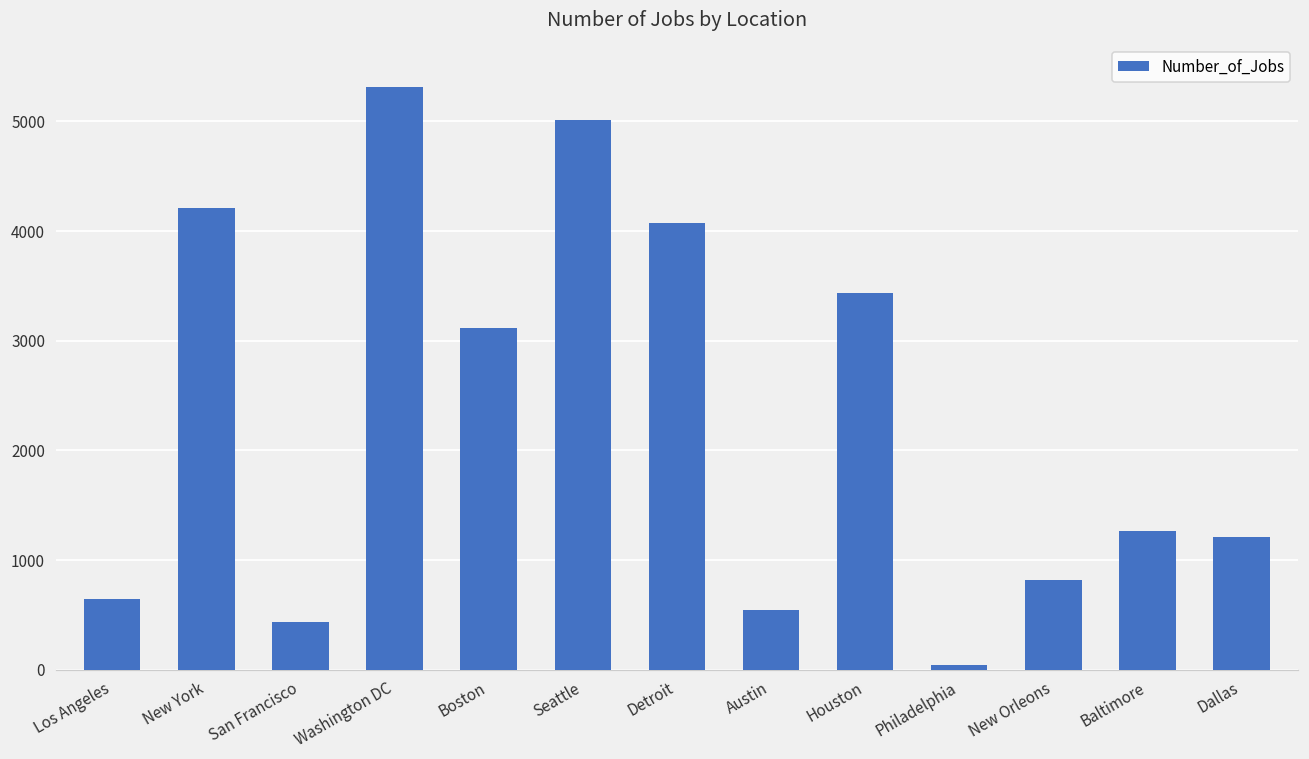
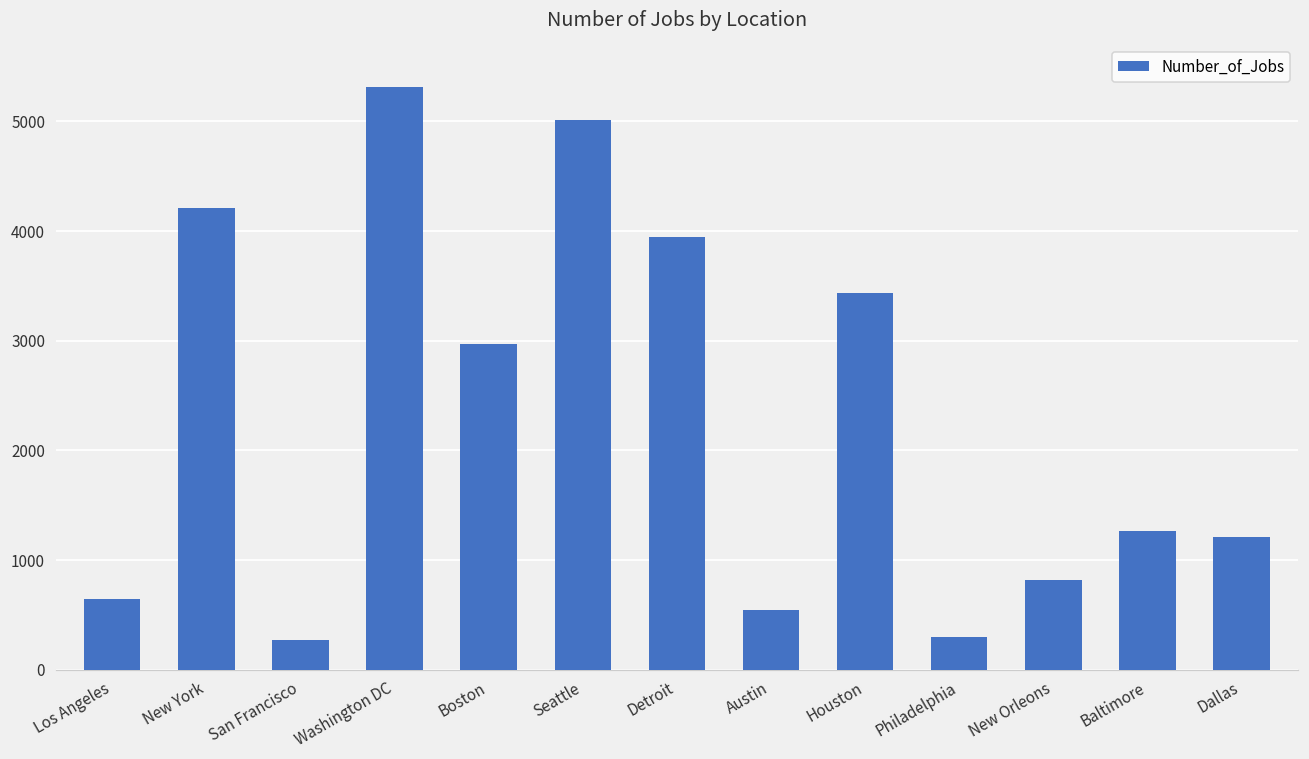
San Francisco: 400 -> 300
Boston: 3100 -> 3000
Detroit: 4100 -> 3900
Philadelphia: 0 -> 300
